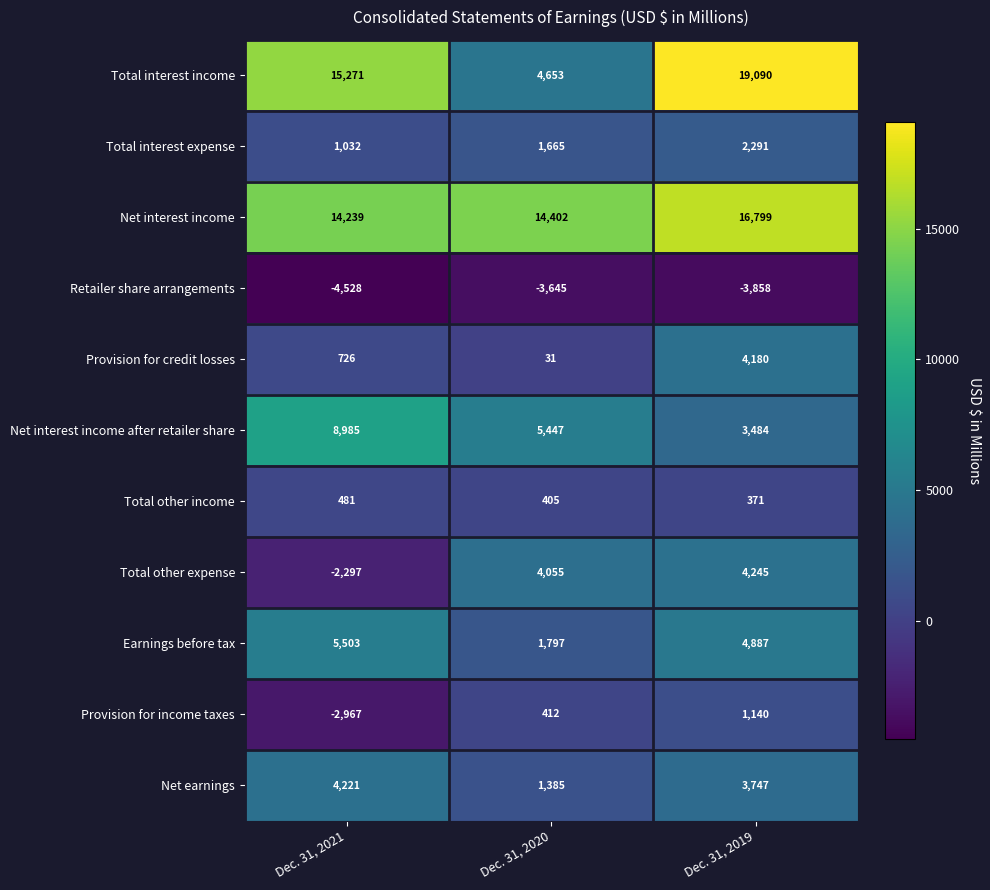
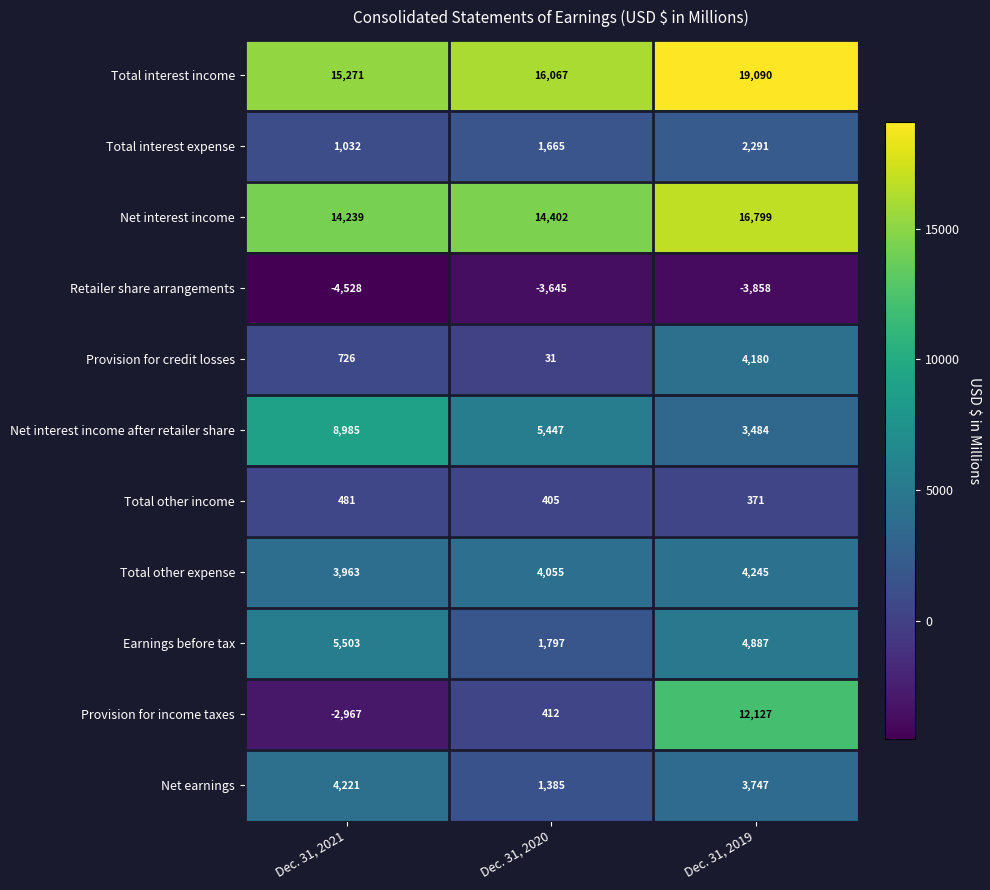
Total interest income, Dec. 31, 2020: 4,653 -> 16,067
Total other expense, Dec. 31, 2021: -2,297 -> 3,963
Provision for income taxes, Dec. 31, 2019: 1,140 -> 12,127
